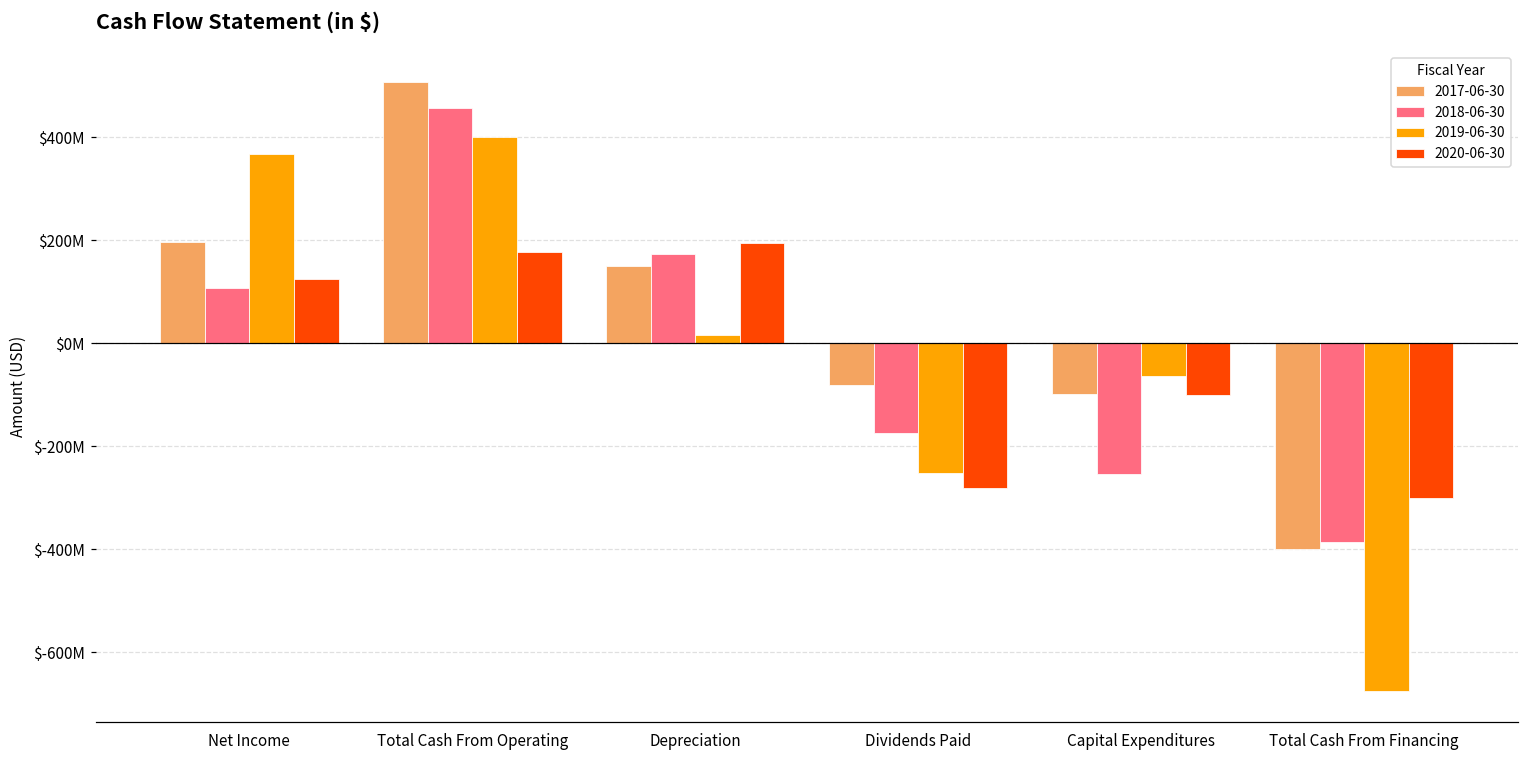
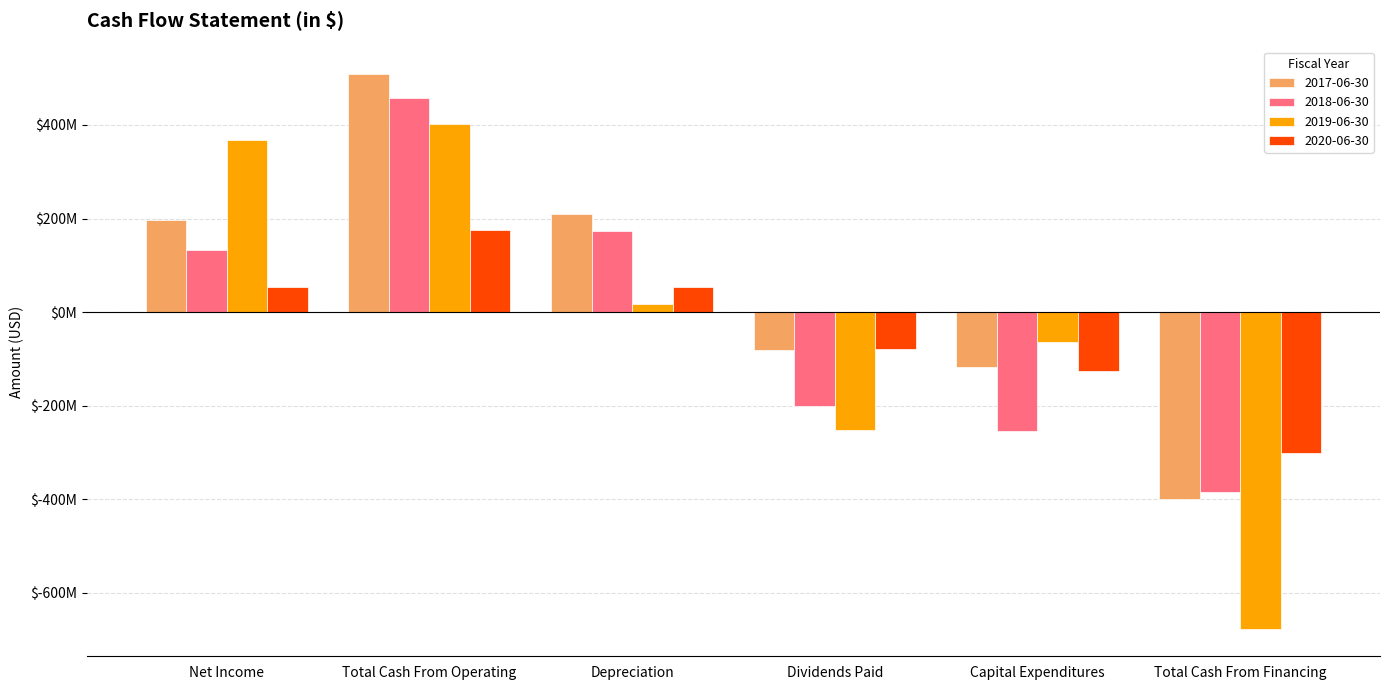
2018-06-30, Net Income: $110000000 -> $130000000
2020-06-30, Net Income: $130000000 -> $50000000
2017-06-30, Depreciation: $150000000 -> $210000000
2020-06-30, Depreciation: $200000000 -> $50000000
2018-06-30, Dividends Paid: $-170000000 -> $-200000000
2020-06-30, Dividends Paid: $-280000000 -> $-80000000
2017-06-30, Capital Expenditures: $-100000000 -> $-120000000
2020-06-30, Capital Expenditures: $-100000000 -> $-130000000
